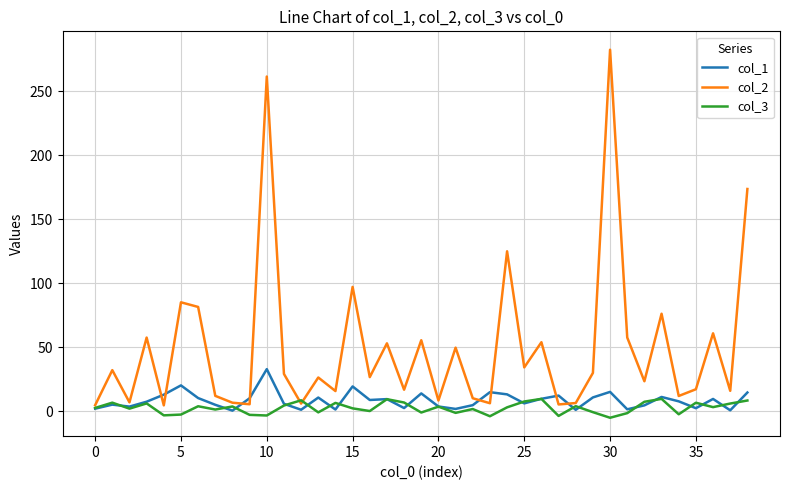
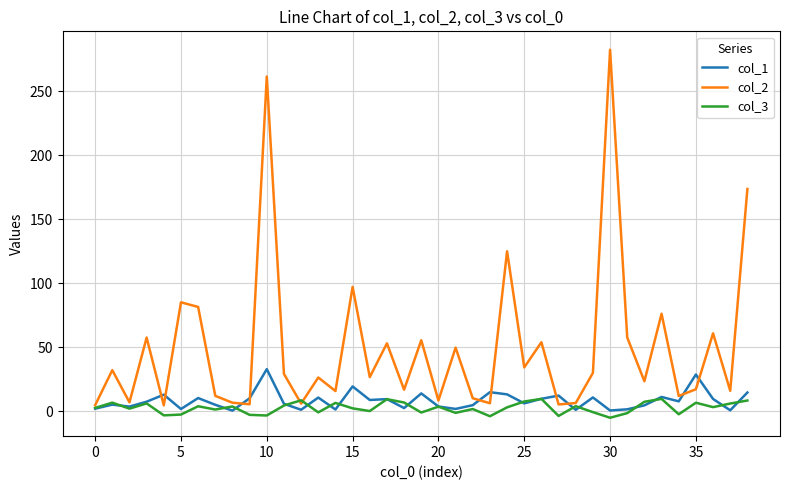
col_1, 5: 20 -> 2
col_1, 30: 15 -> 1
col_1, 35: 2 -> 29
